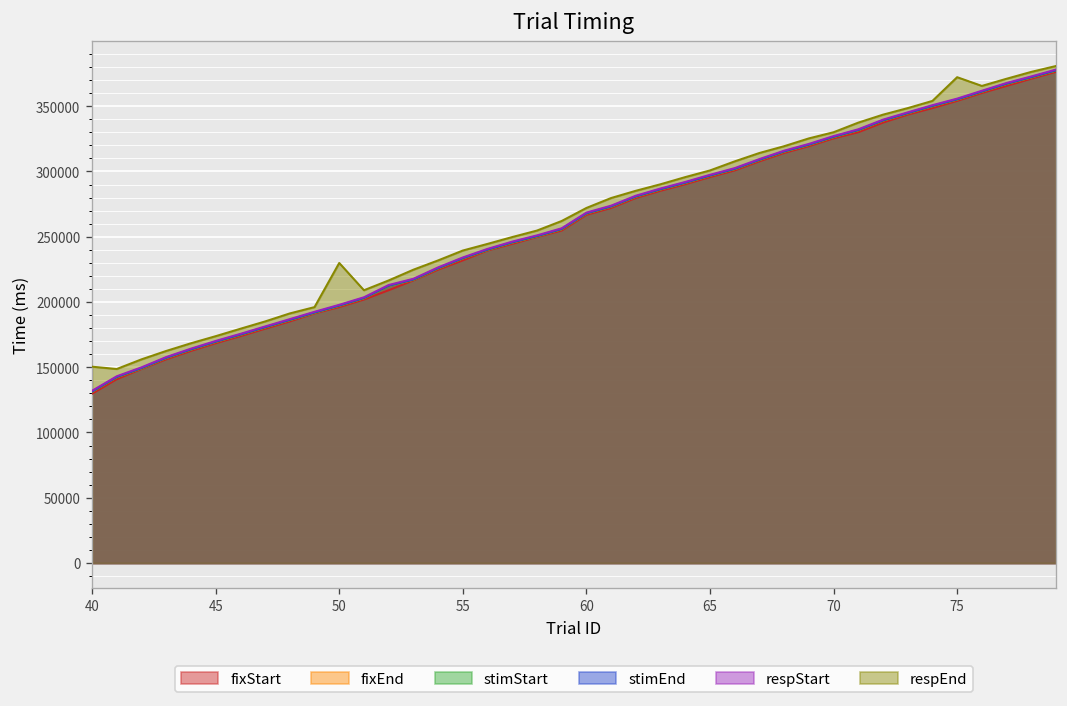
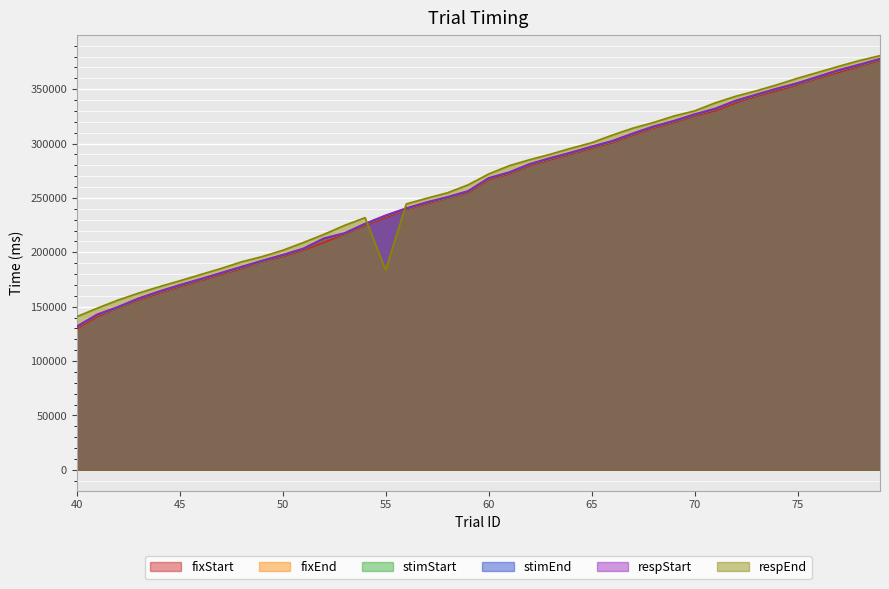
respEnd, 40: 150000 -> 141000
respEnd, 50: 230000 -> 202000
respEnd, 55: 239000 -> 184000
respEnd, 75: 372000 -> 360000
